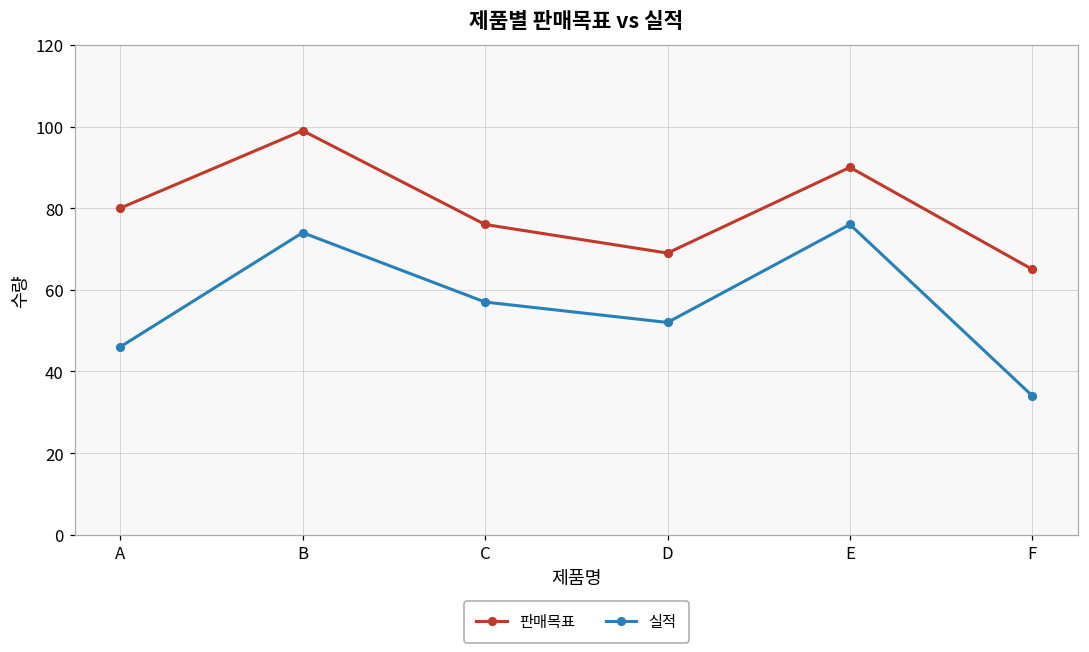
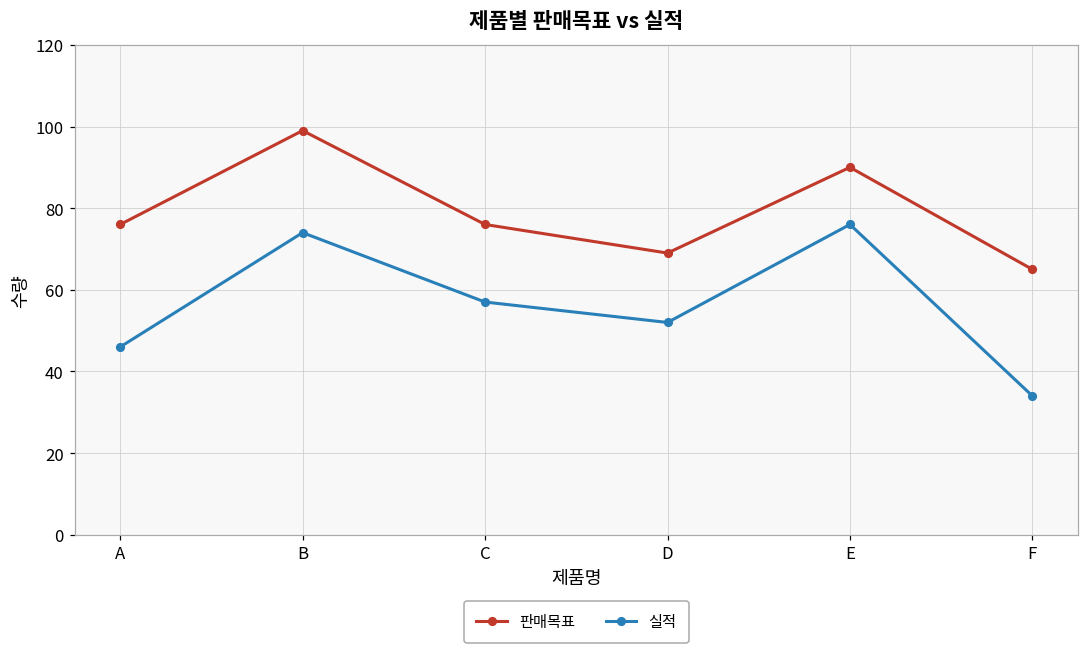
판매목표, A: 80 -> 76
